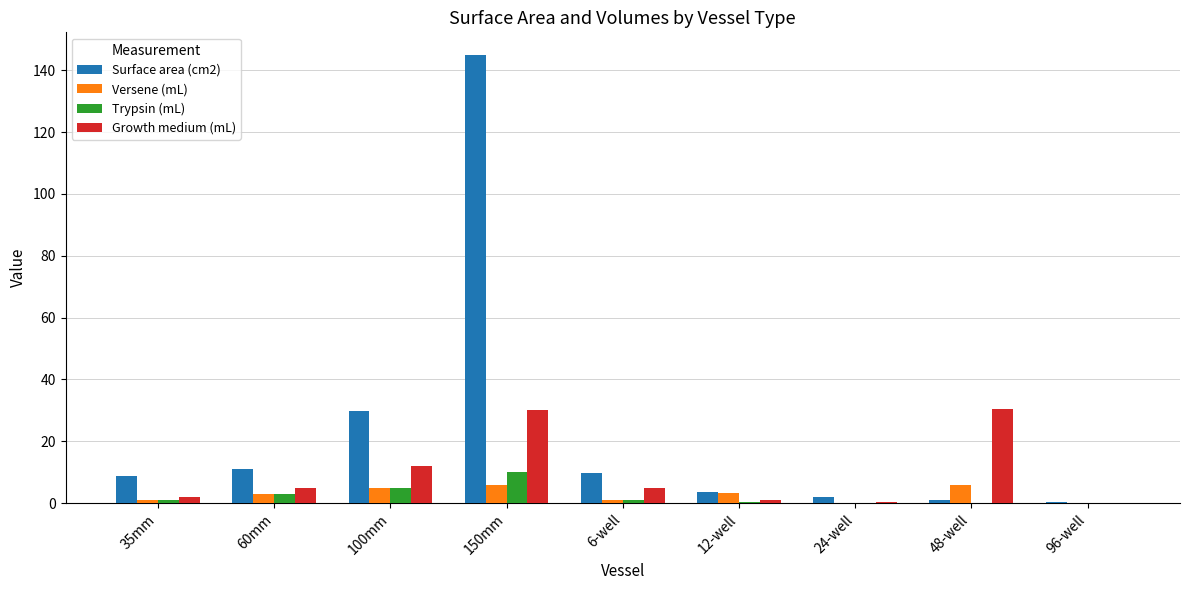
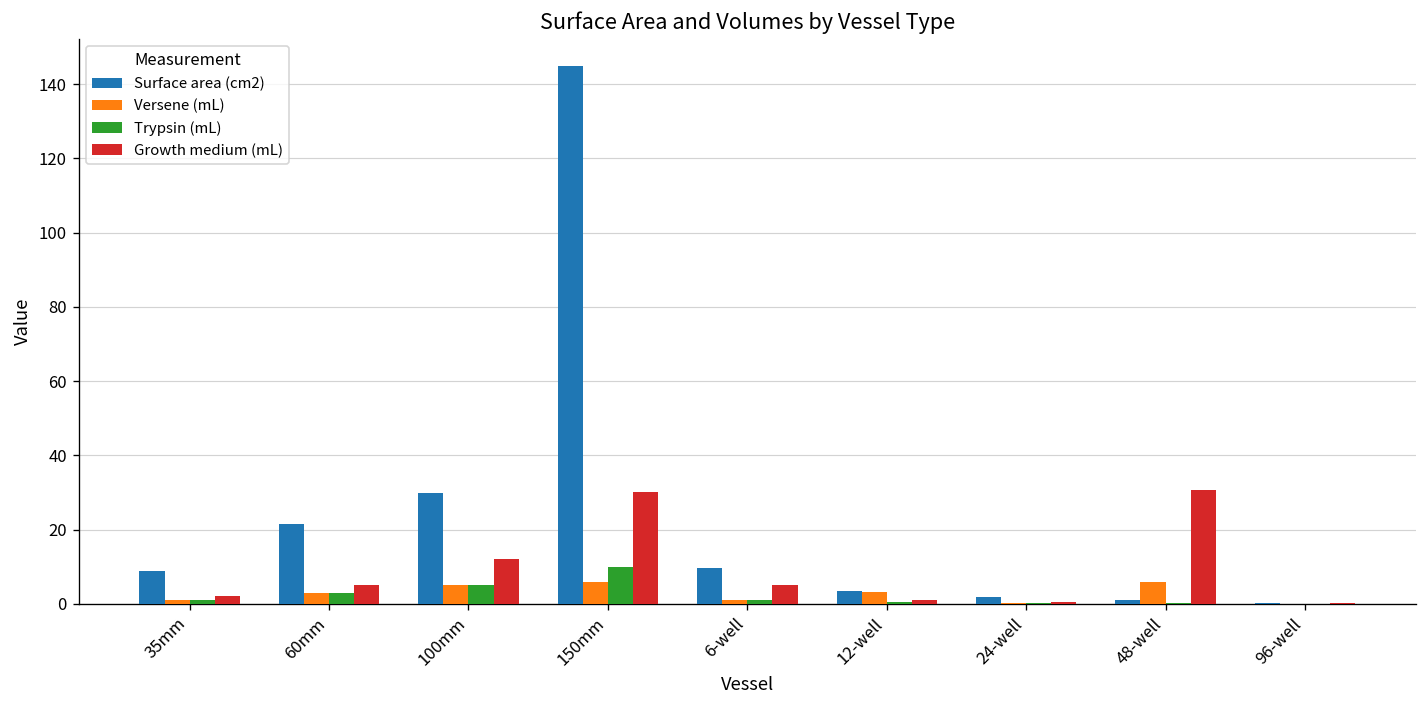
Surface area (cm2), 60mm: 11 -> 22
